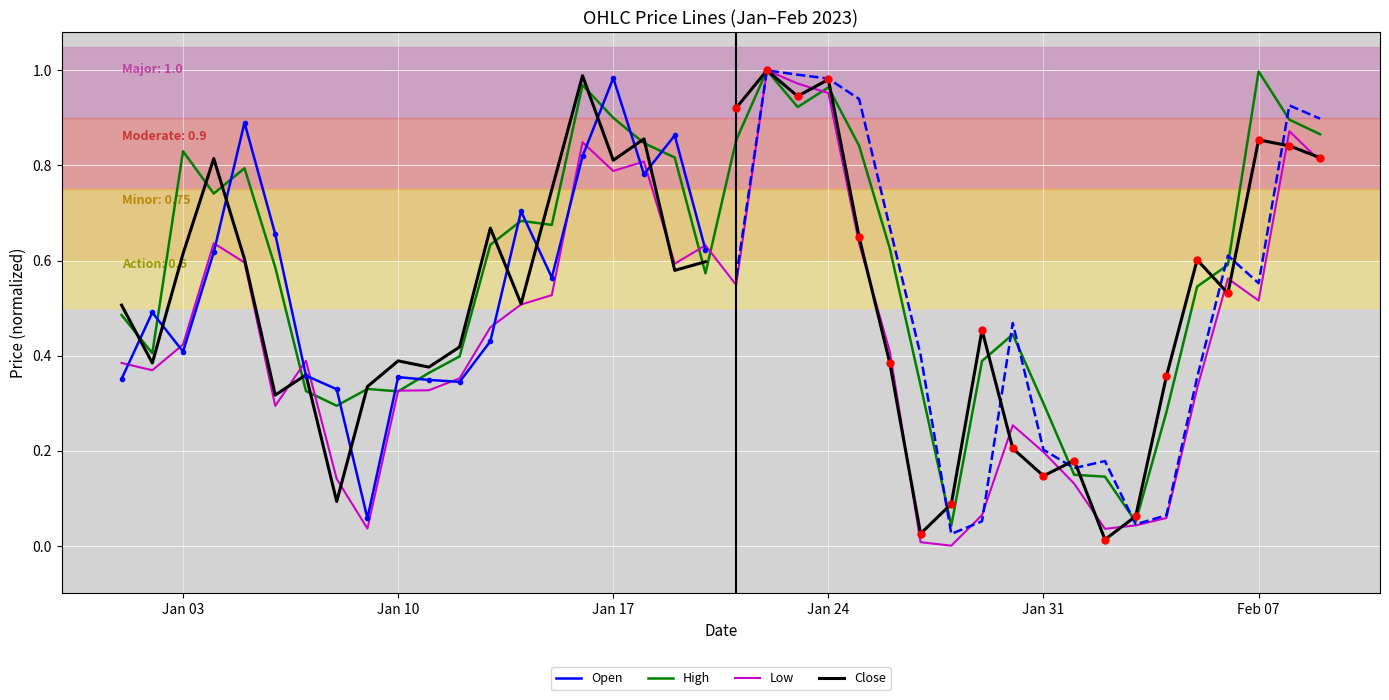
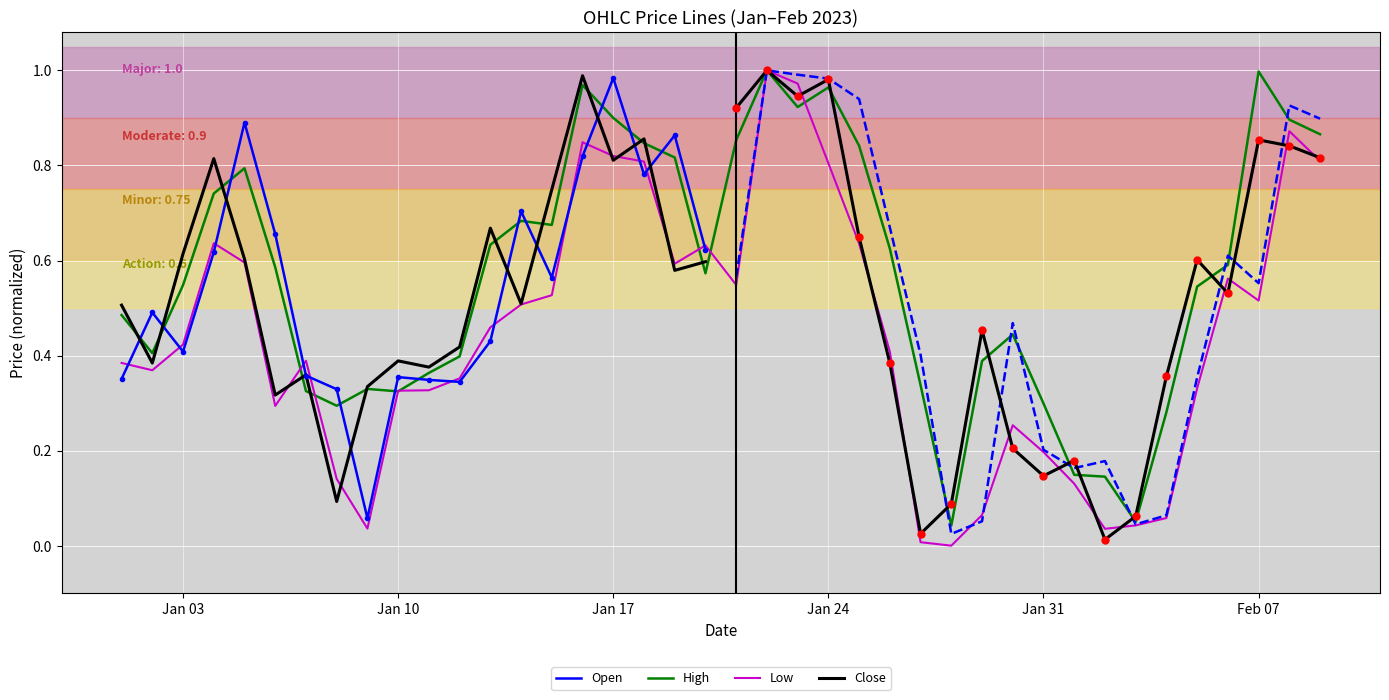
High, Jan 03: 0.83 -> 0.55
Low, Jan 17: 0.79 -> 0.82
Low, Jan 24: 0.95 -> 0.80
